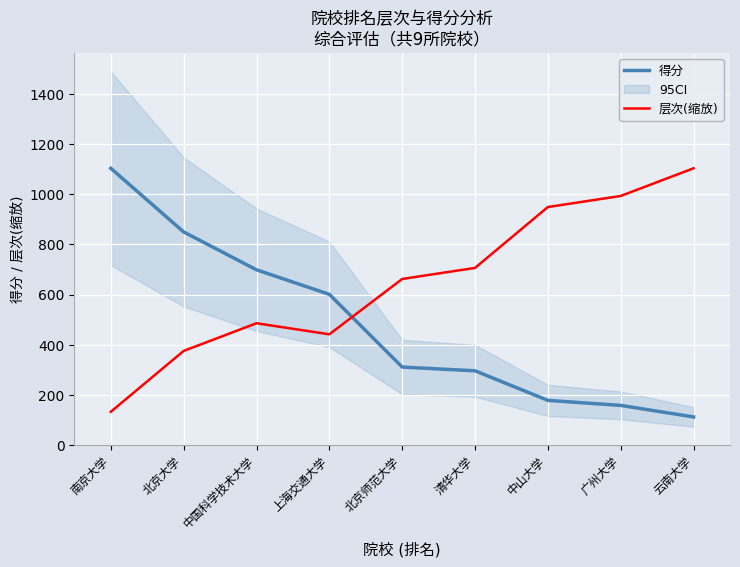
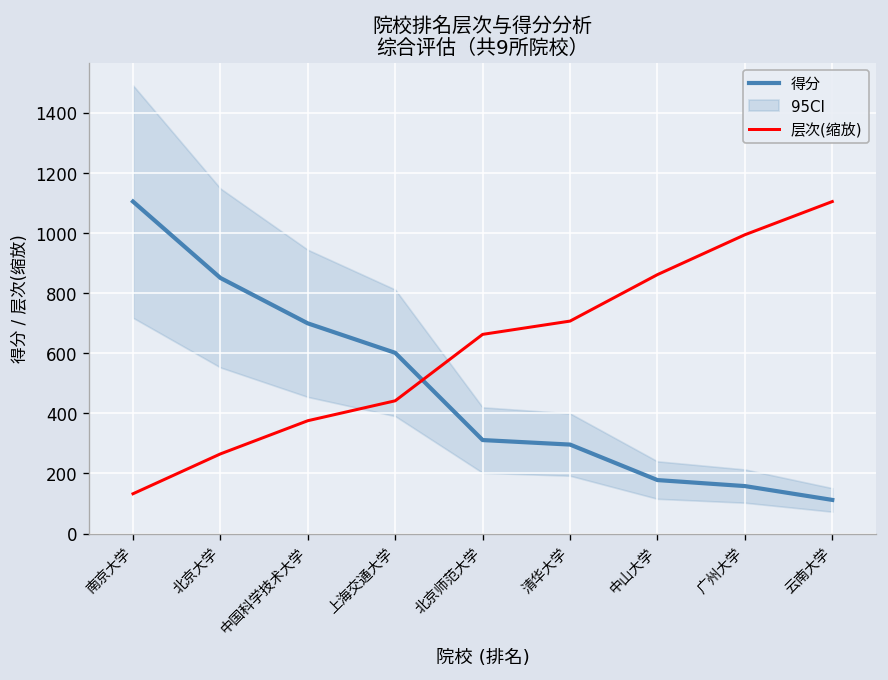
层次(缩放), 北京大学: 380 -> 260
层次(缩放), 中国科学技术大学: 490 -> 380
层次(缩放), 中山大学: 950 -> 860
